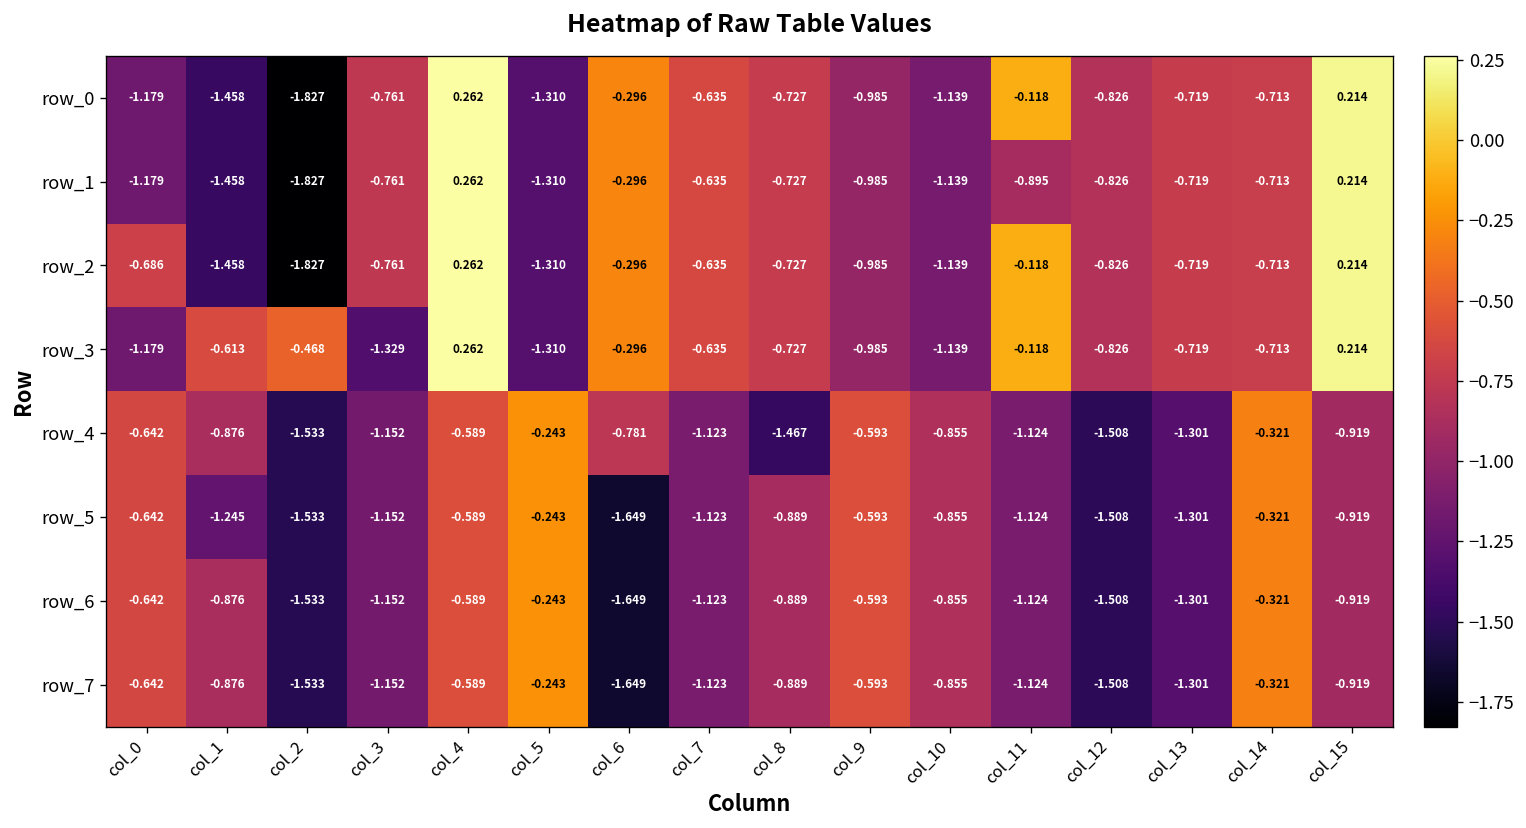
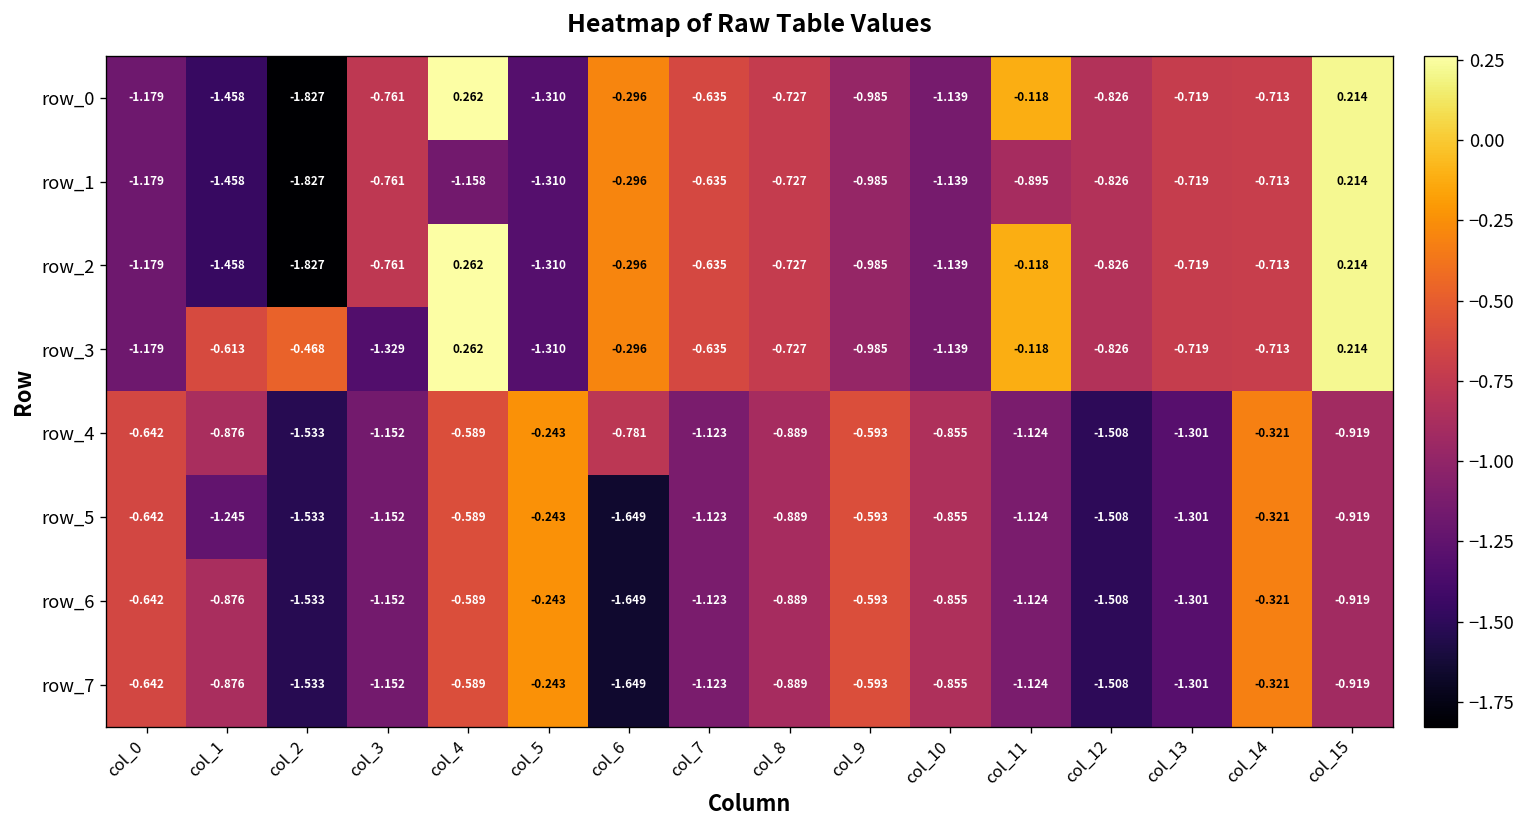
row_1, col_4: 0.262 -> -1.158
row_2, col_0: -0.686 -> -1.179
row_4, col_8: -1.467 -> -0.889
